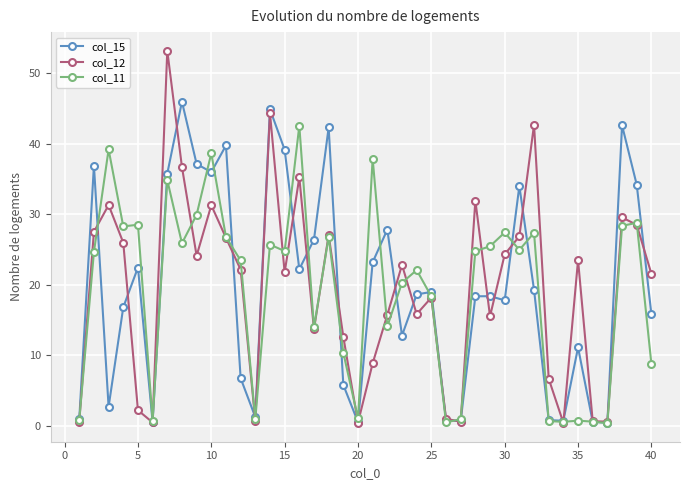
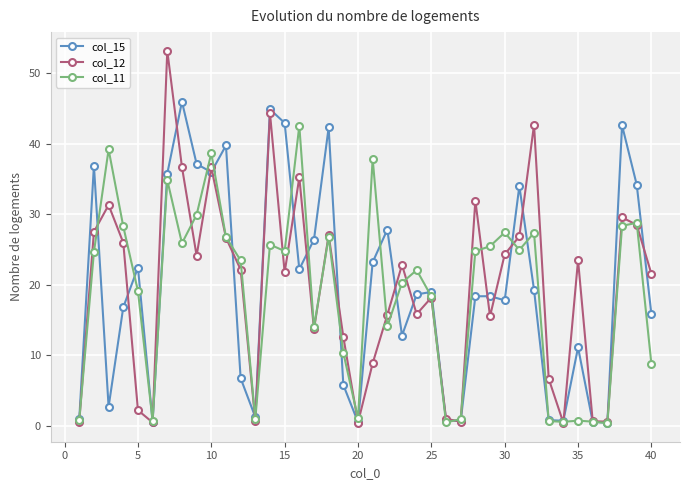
col_11, 5: 29 -> 19
col_12, 10: 31 -> 37
col_15, 15: 39 -> 43
